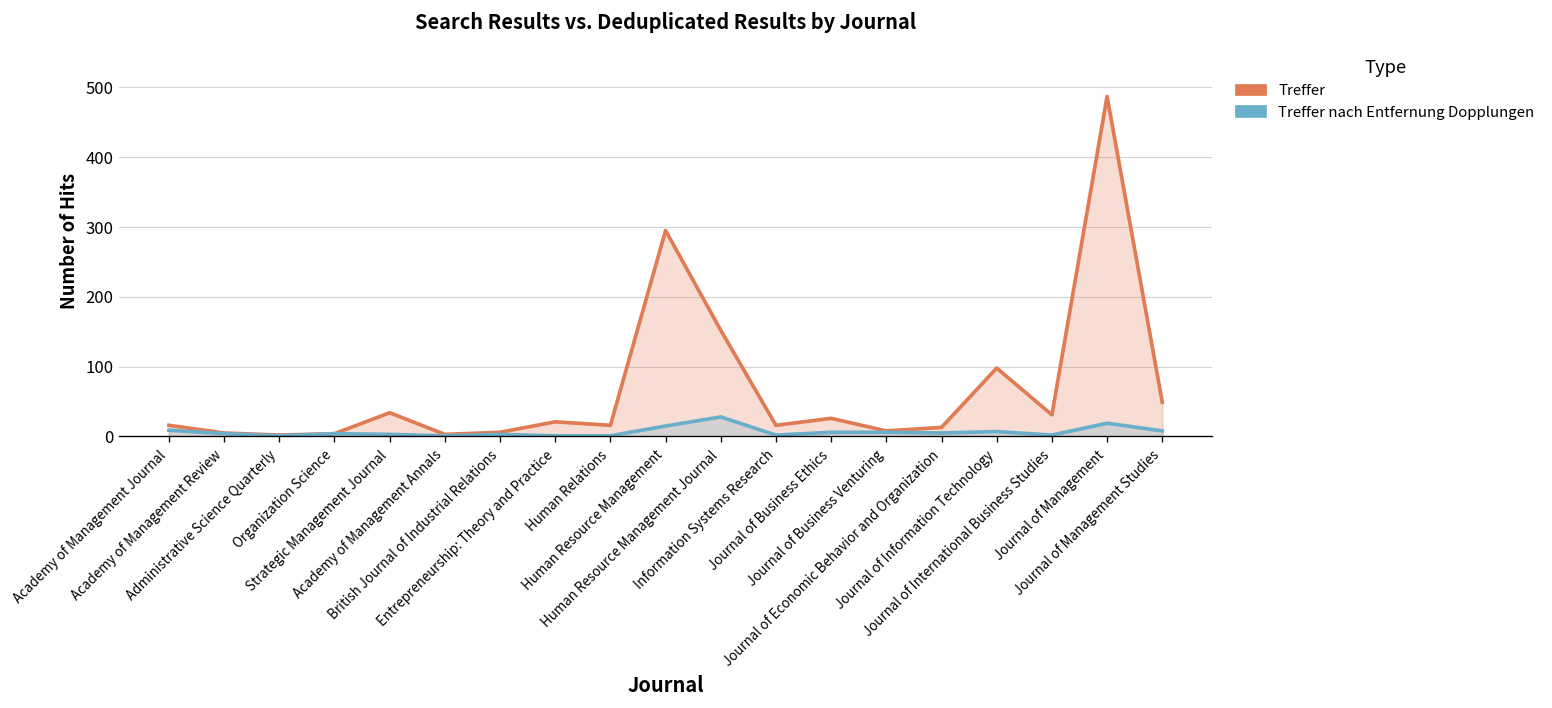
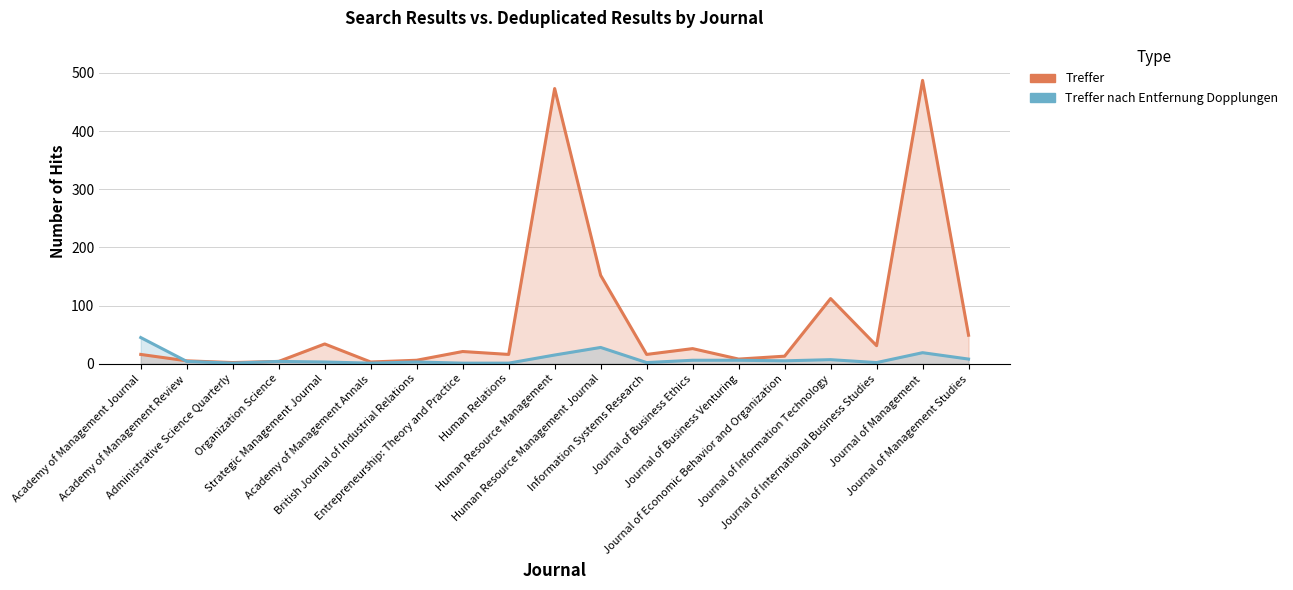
Treffer nach Entfernung Dopplungen, Academy of Management Journal: 10 -> 50
Treffer, Human Resource Management: 300 -> 470
Treffer, Journal of Information Technology: 100 -> 110
